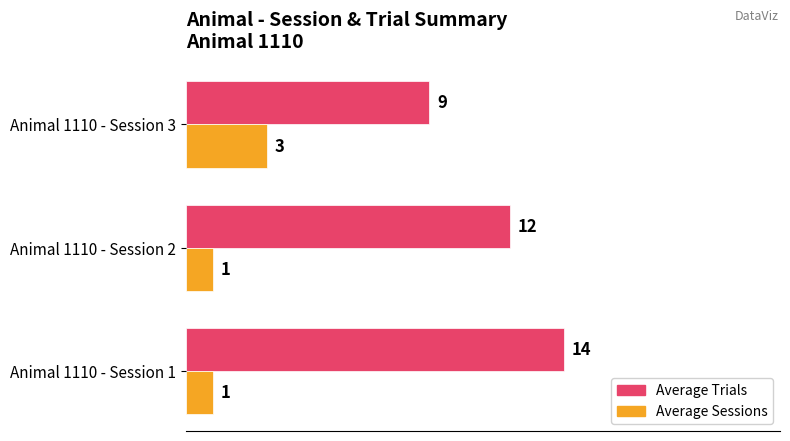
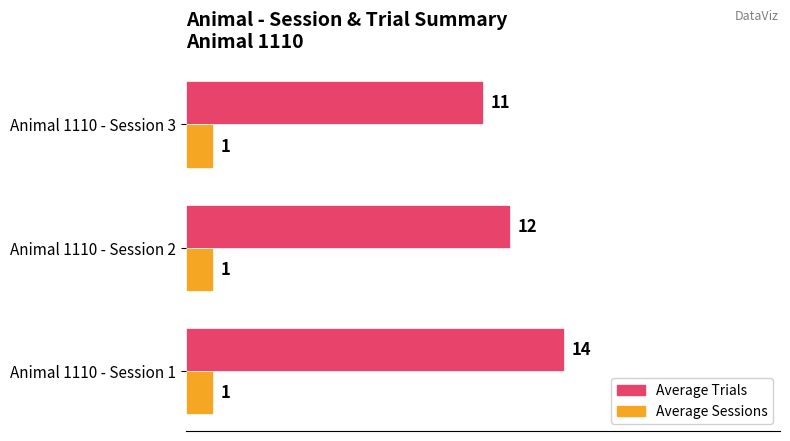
Average Trials, Animal 1110 - Session 3: 9 -> 11
Average Sessions, Animal 1110 - Session 3: 3 -> 1
